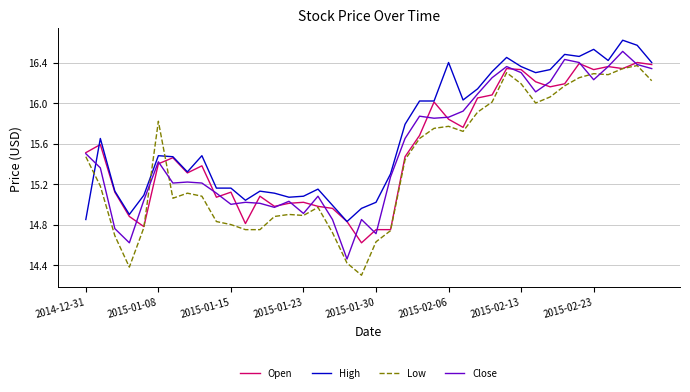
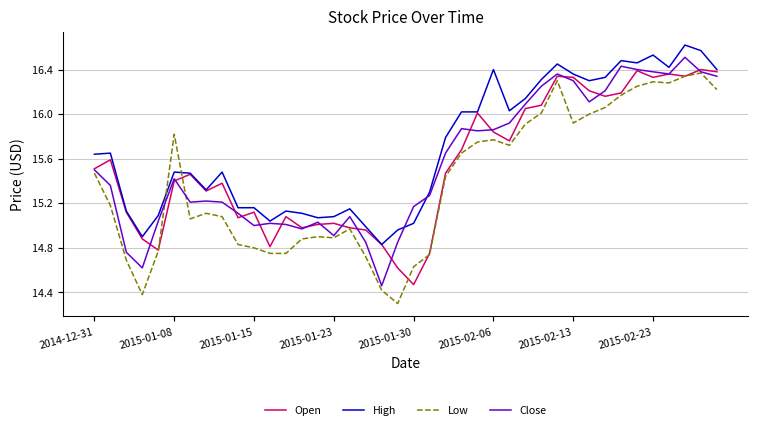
High, 2014-12-31: 14.85 -> 15.64
Open, 2015-01-30: 14.75 -> 14.47
Close, 2015-01-30: 14.71 -> 15.17
Low, 2015-02-13: 16.19 -> 15.92
Close, 2015-02-23: 16.23 -> 16.38
